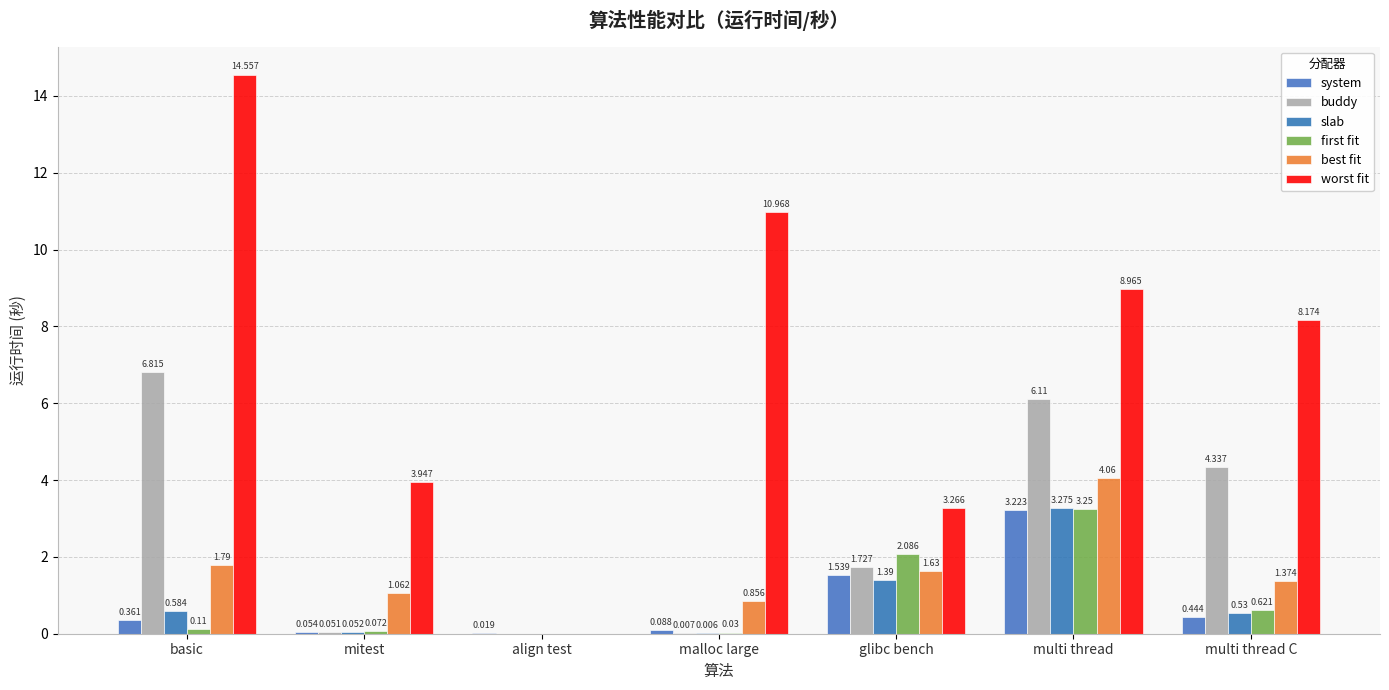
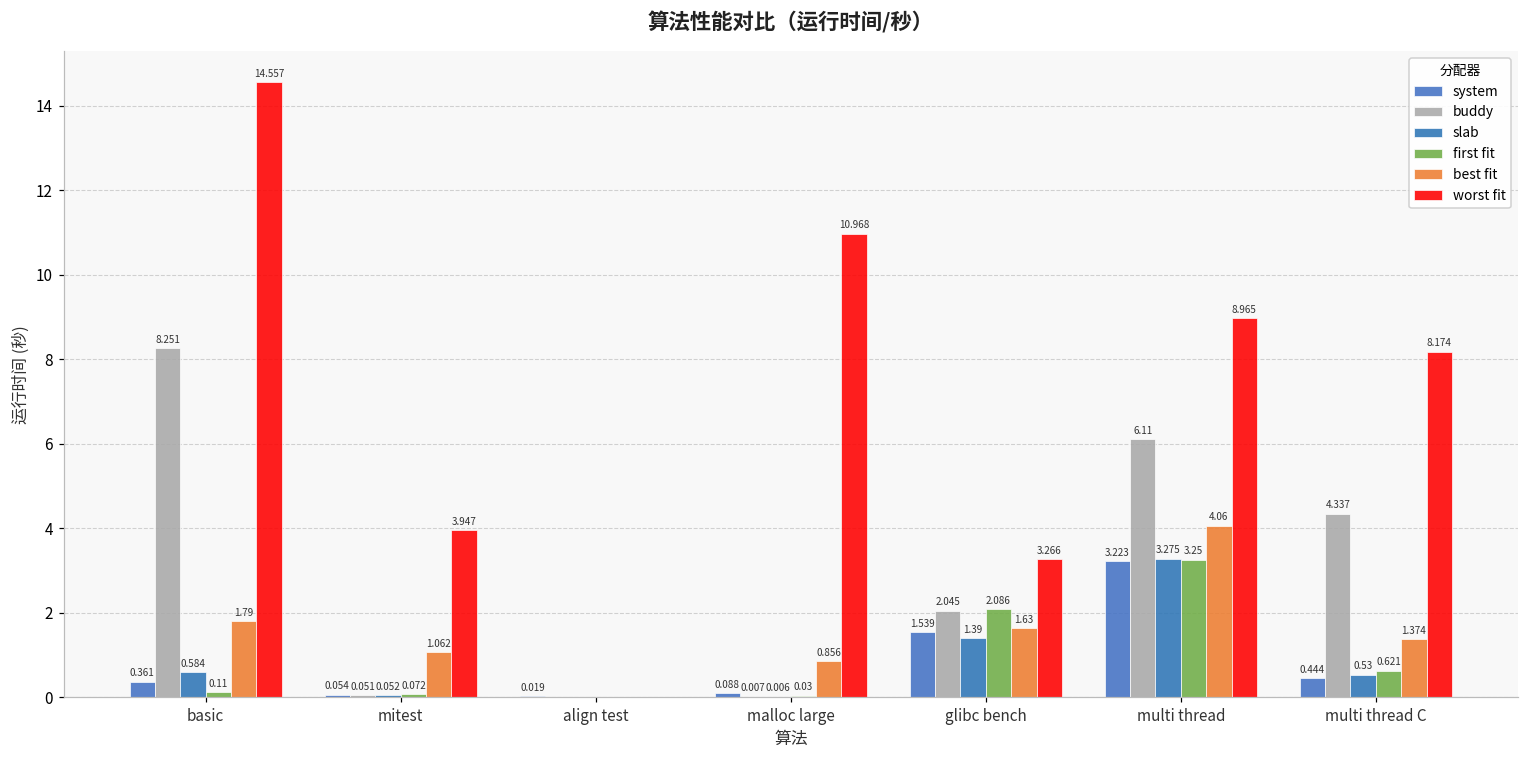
buddy, basic: 6.815 -> 8.251
buddy, glibc bench: 1.727 -> 2.045
